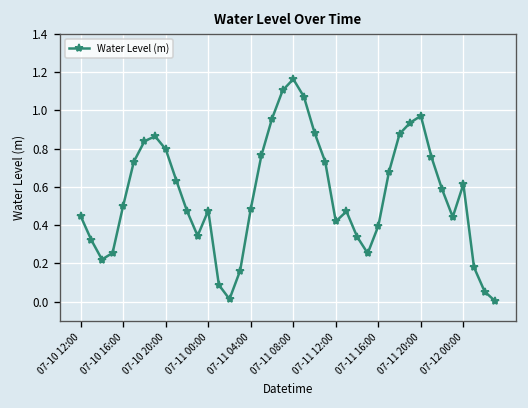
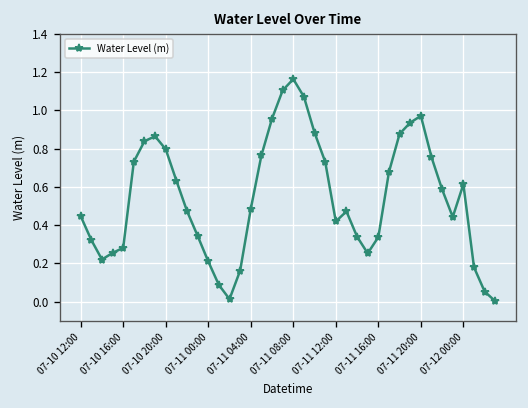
07-10 16:00: 0.50 -> 0.28
07-11 00:00: 0.48 -> 0.21
07-11 16:00: 0.40 -> 0.34
